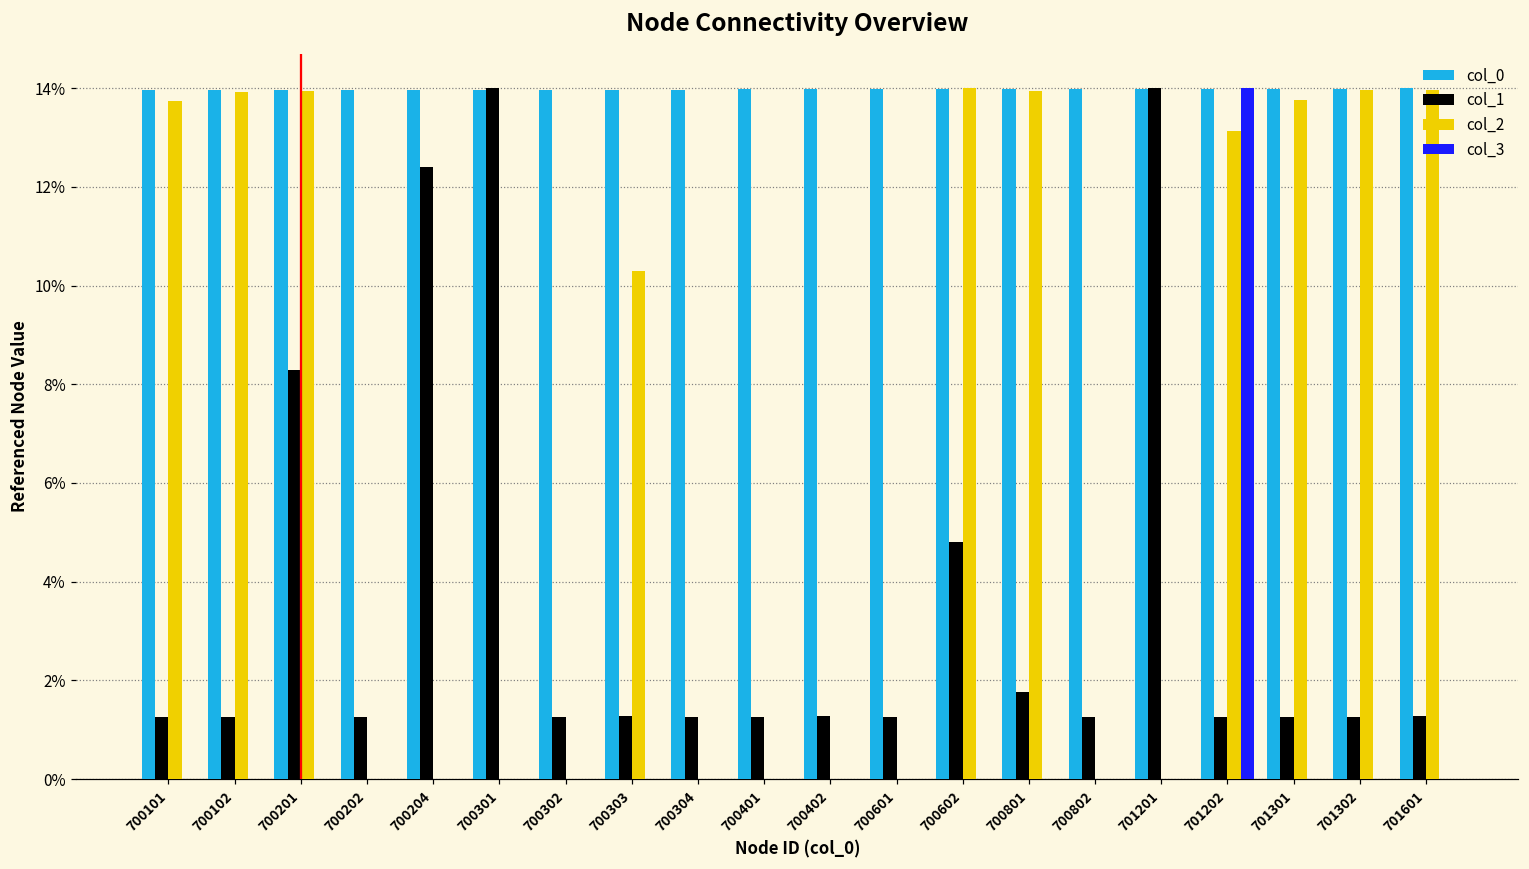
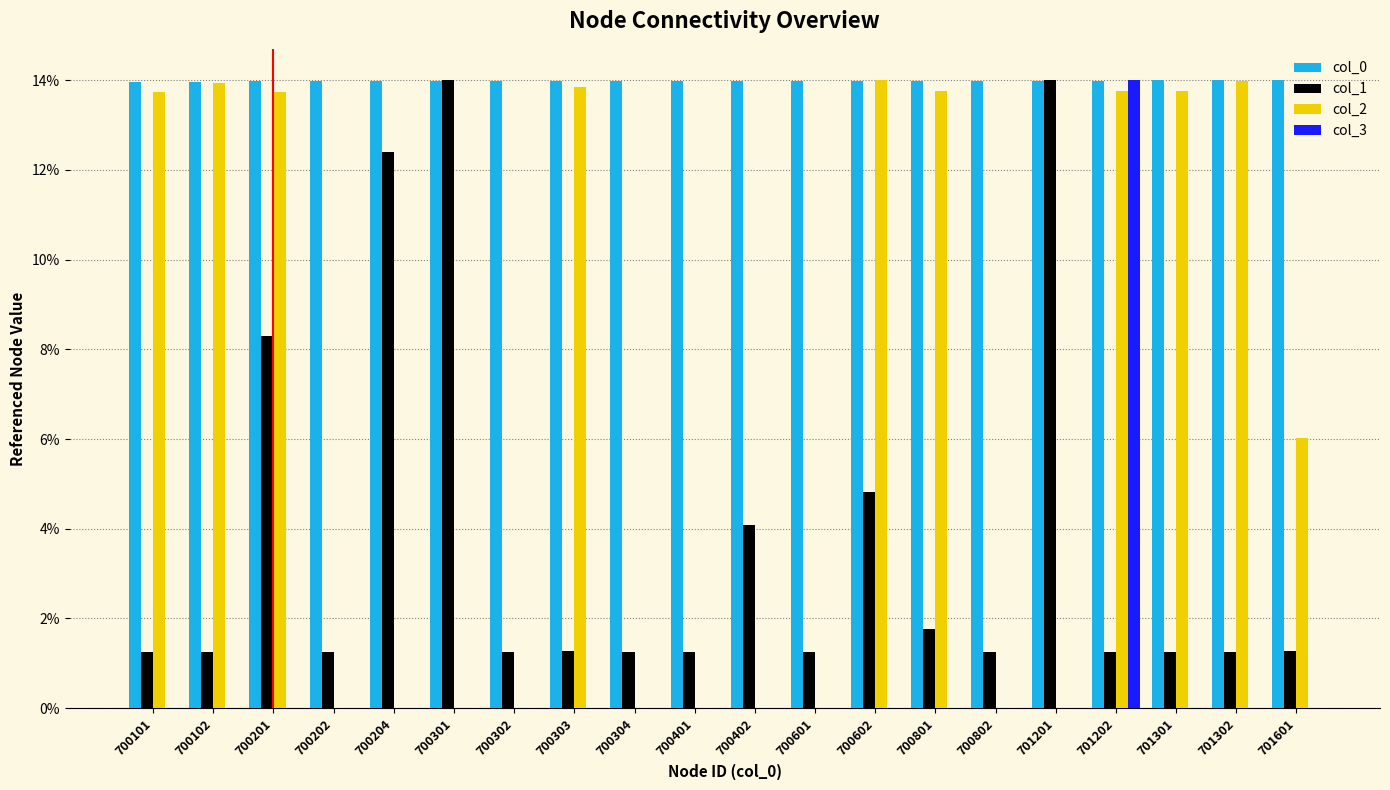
col_2, 700201: 13.9% -> 13.7%
col_2, 700303: 10.3% -> 13.8%
col_1, 700402: 1.3% -> 4.1%
col_2, 700801: 14.0% -> 13.8%
col_2, 701202: 13.1% -> 13.8%
col_2, 701601: 14.0% -> 6.0%
